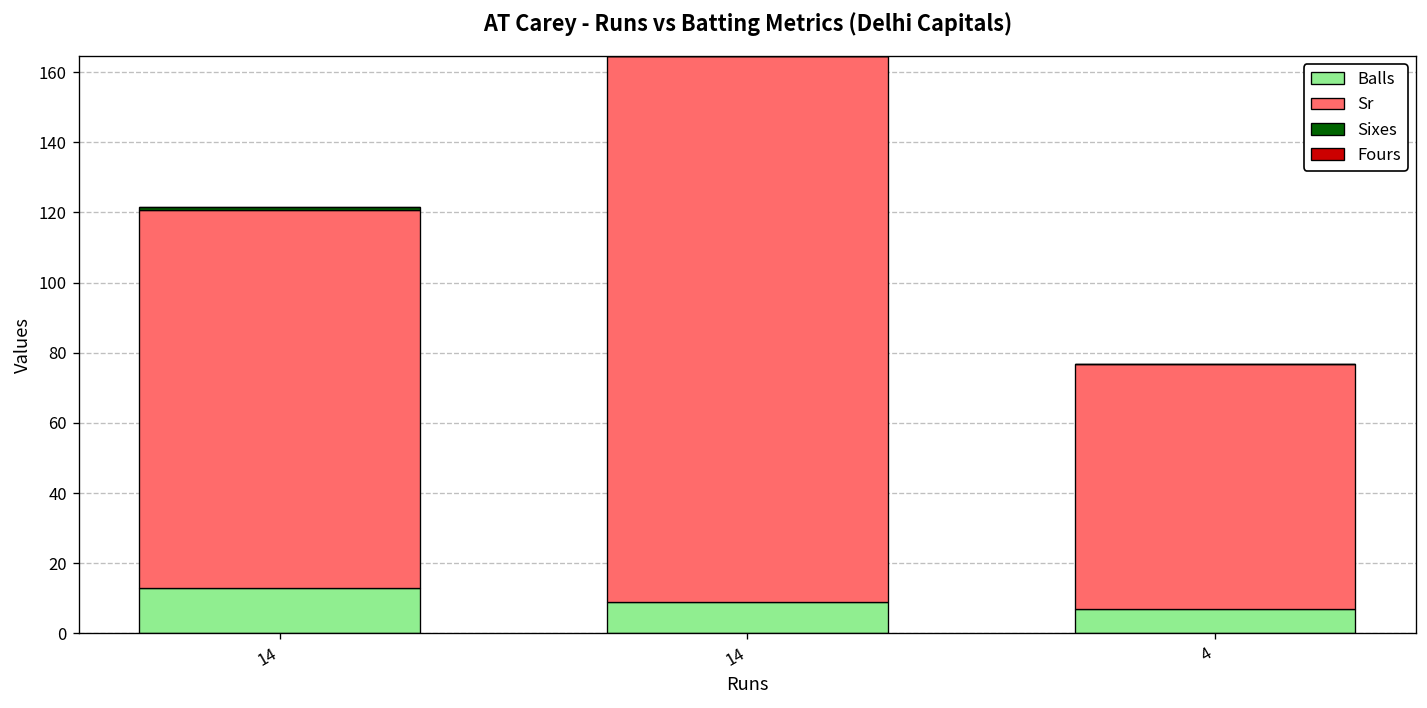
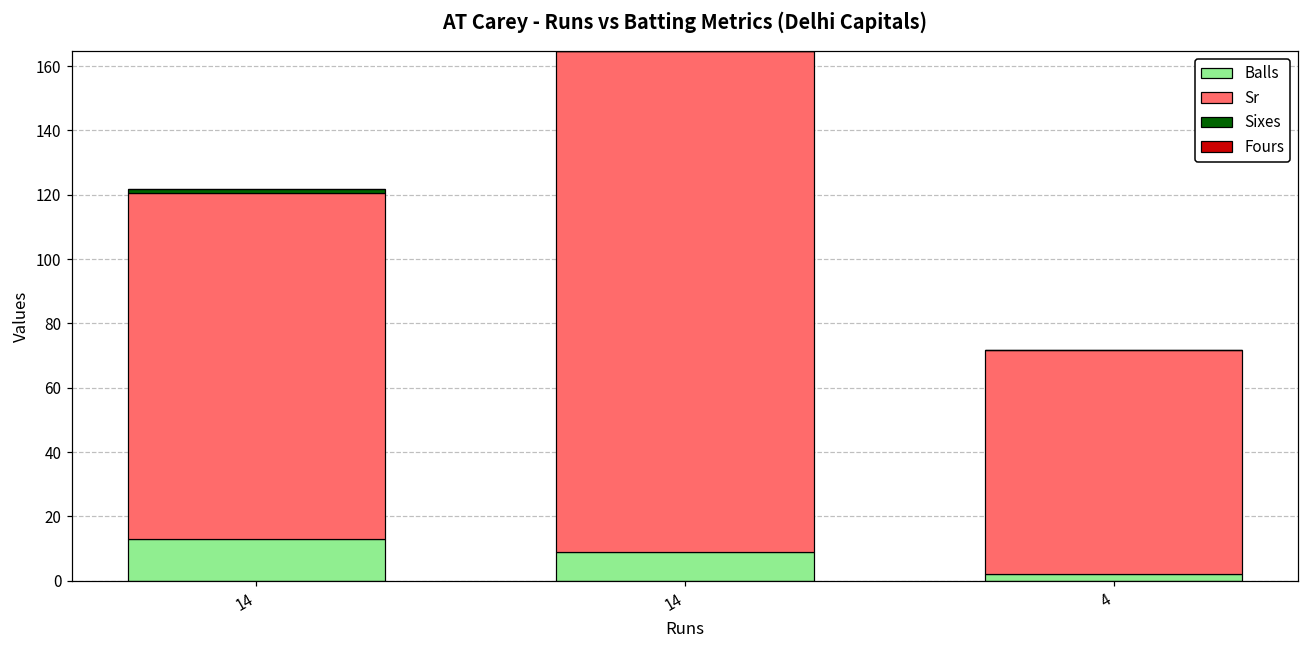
Balls, 4: 7 -> 2
